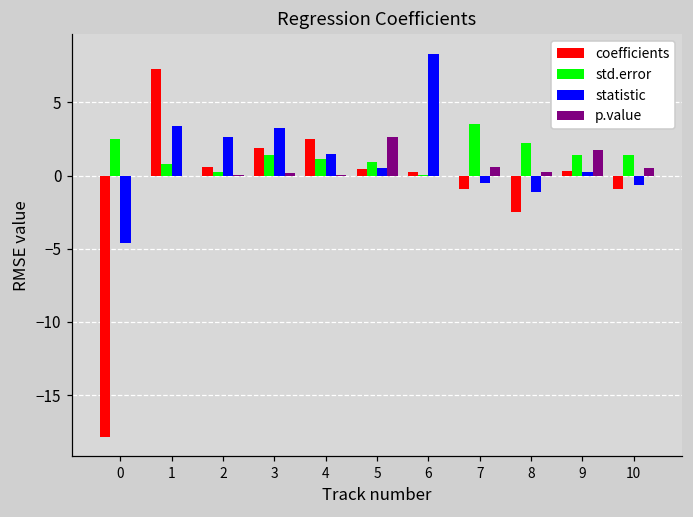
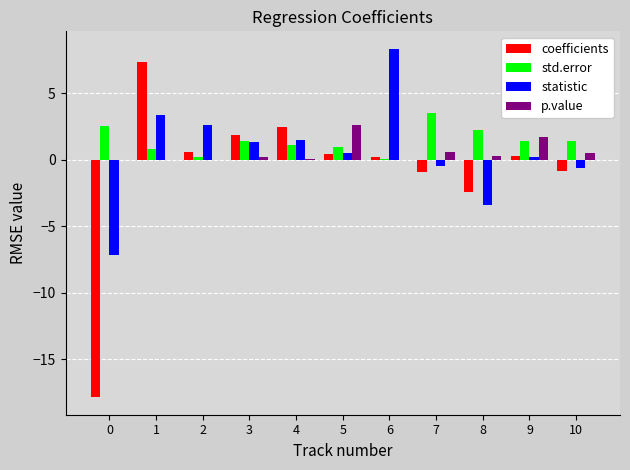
statistic, 0: -4.6 -> -7.2
statistic, 3: 3.2 -> 1.3
statistic, 8: -1.1 -> -3.4
